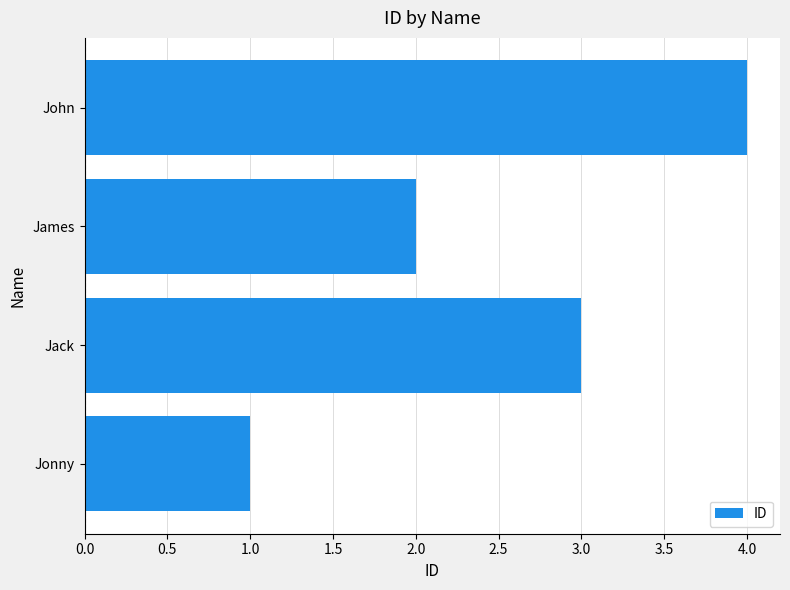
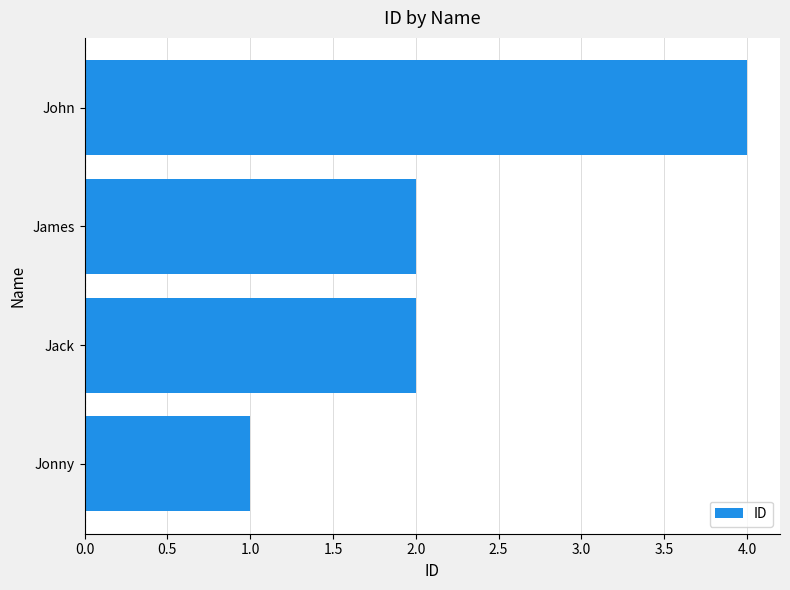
Jack: 3 -> 2
